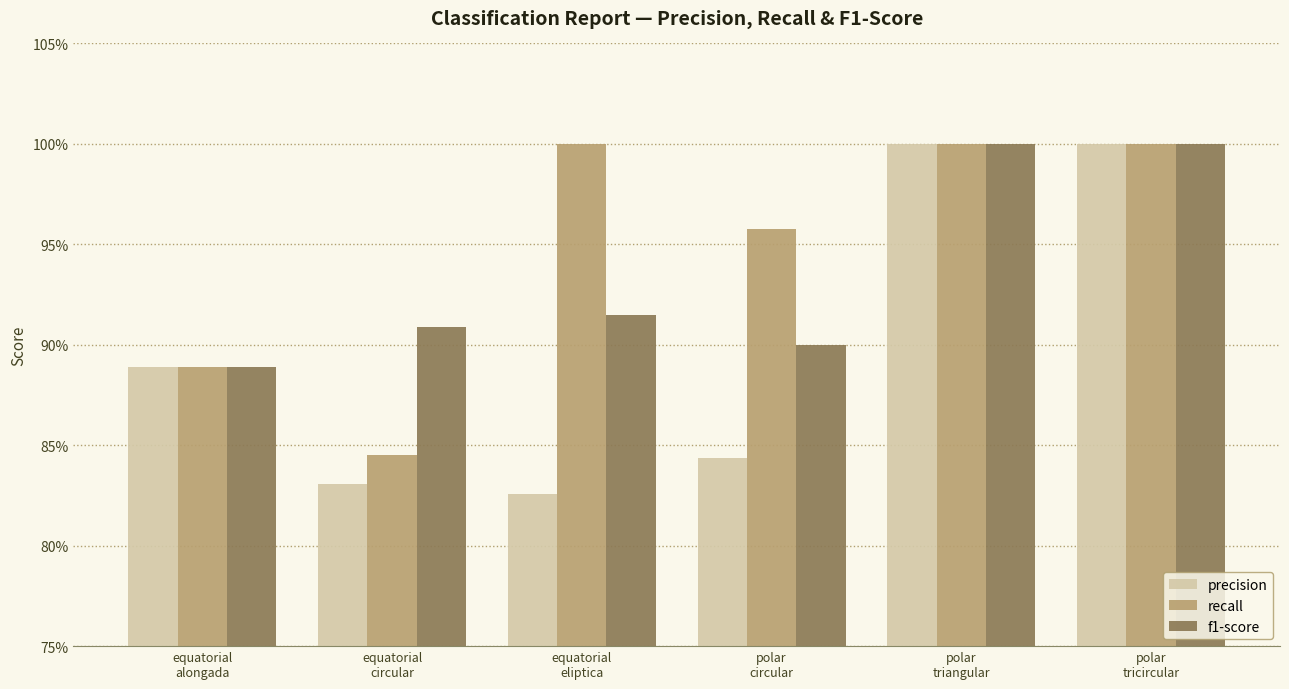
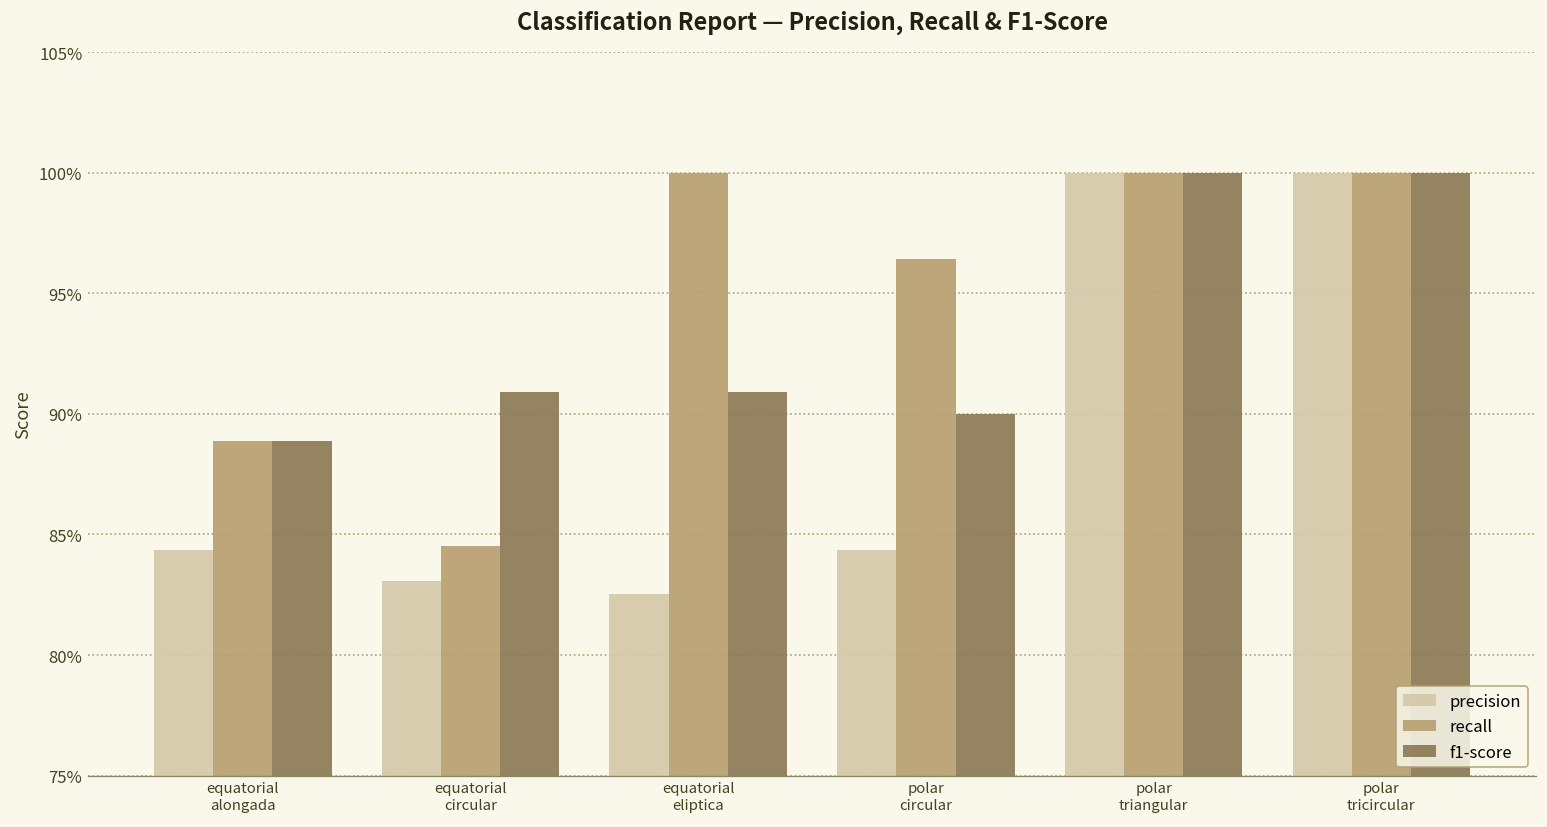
precision, equatorial alongada: 88.9% -> 84.3%
f1-score, equatorial eliptica: 91.5% -> 90.9%
recall, polar circular: 95.8% -> 96.4%
